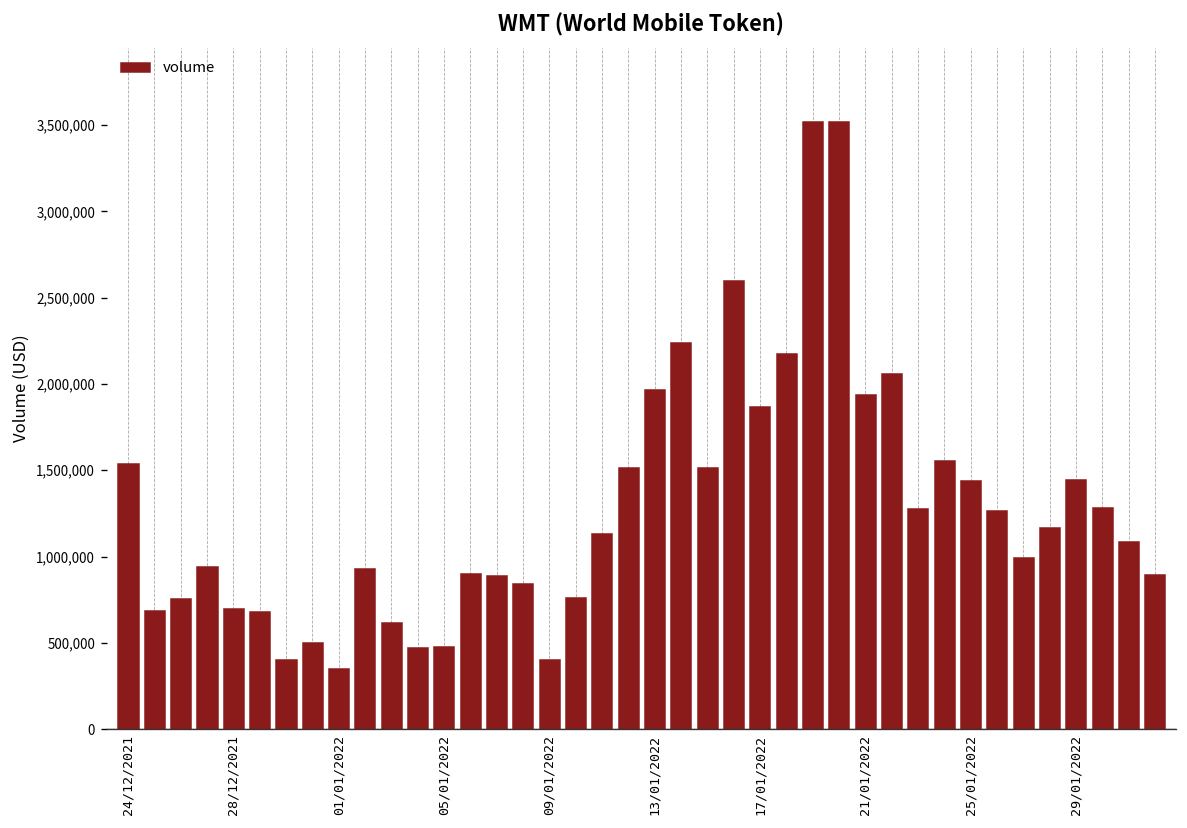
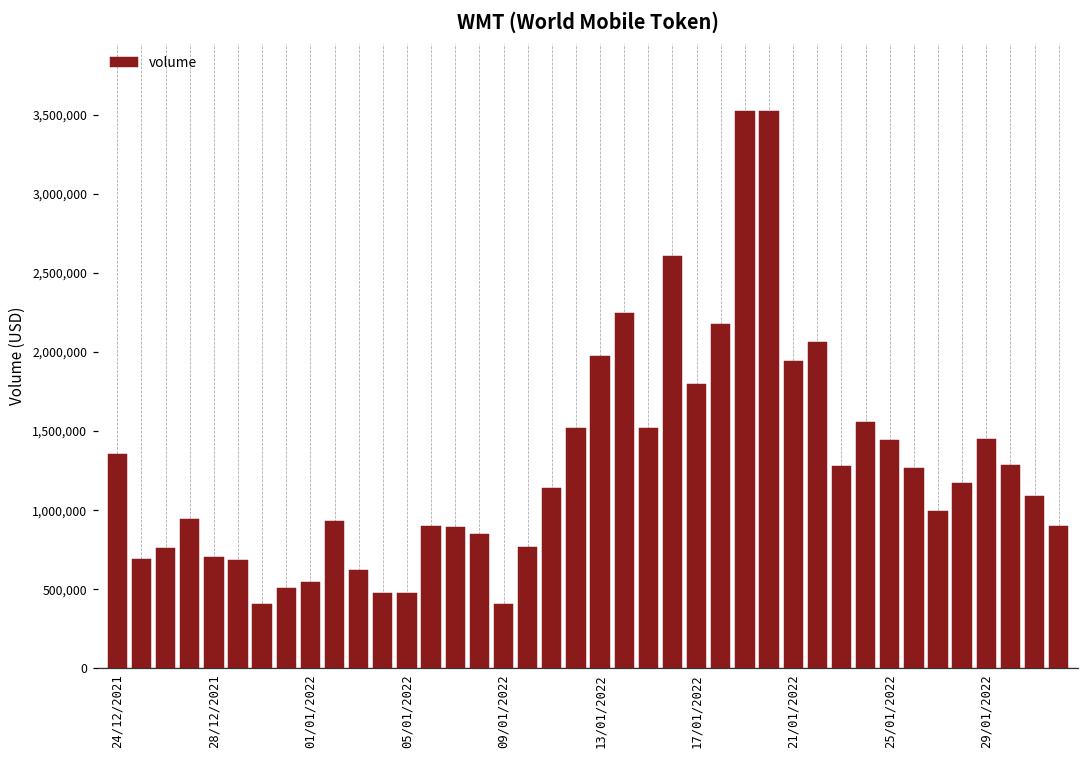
24/12/2021: 1,540,000 -> 1,360,000
01/01/2022: 350,000 -> 550,000
17/01/2022: 1,870,000 -> 1,800,000
